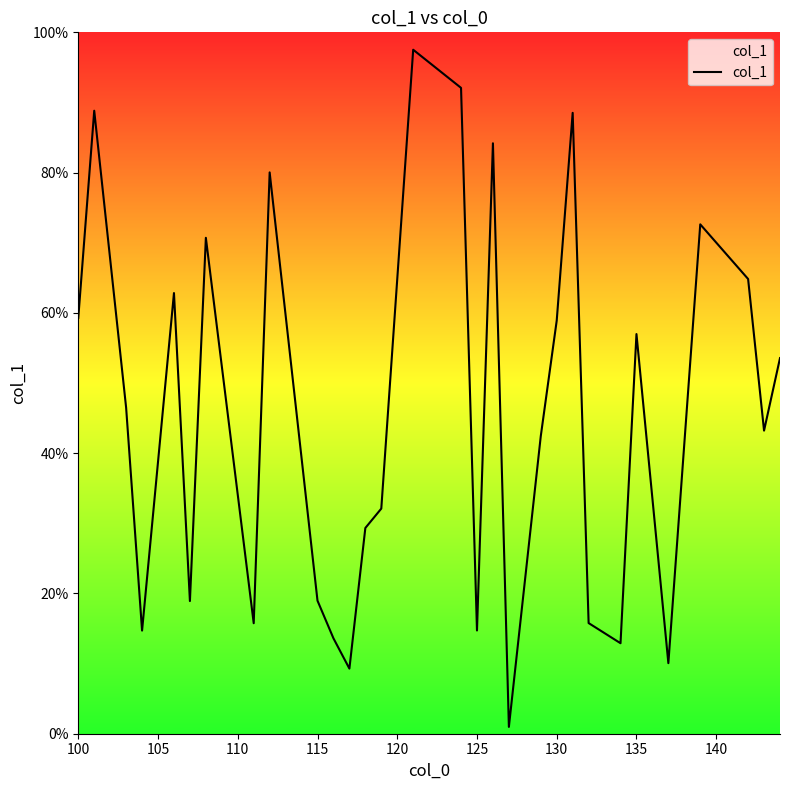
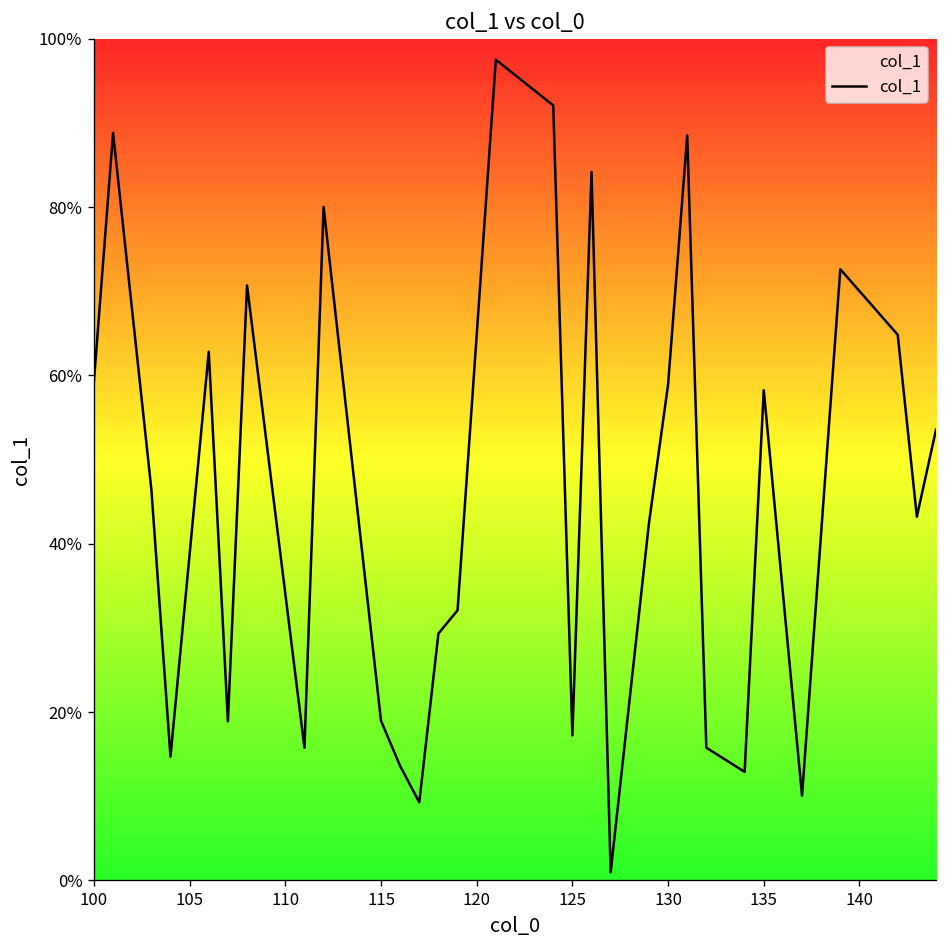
125: 15% -> 17%
135: 57% -> 58%
